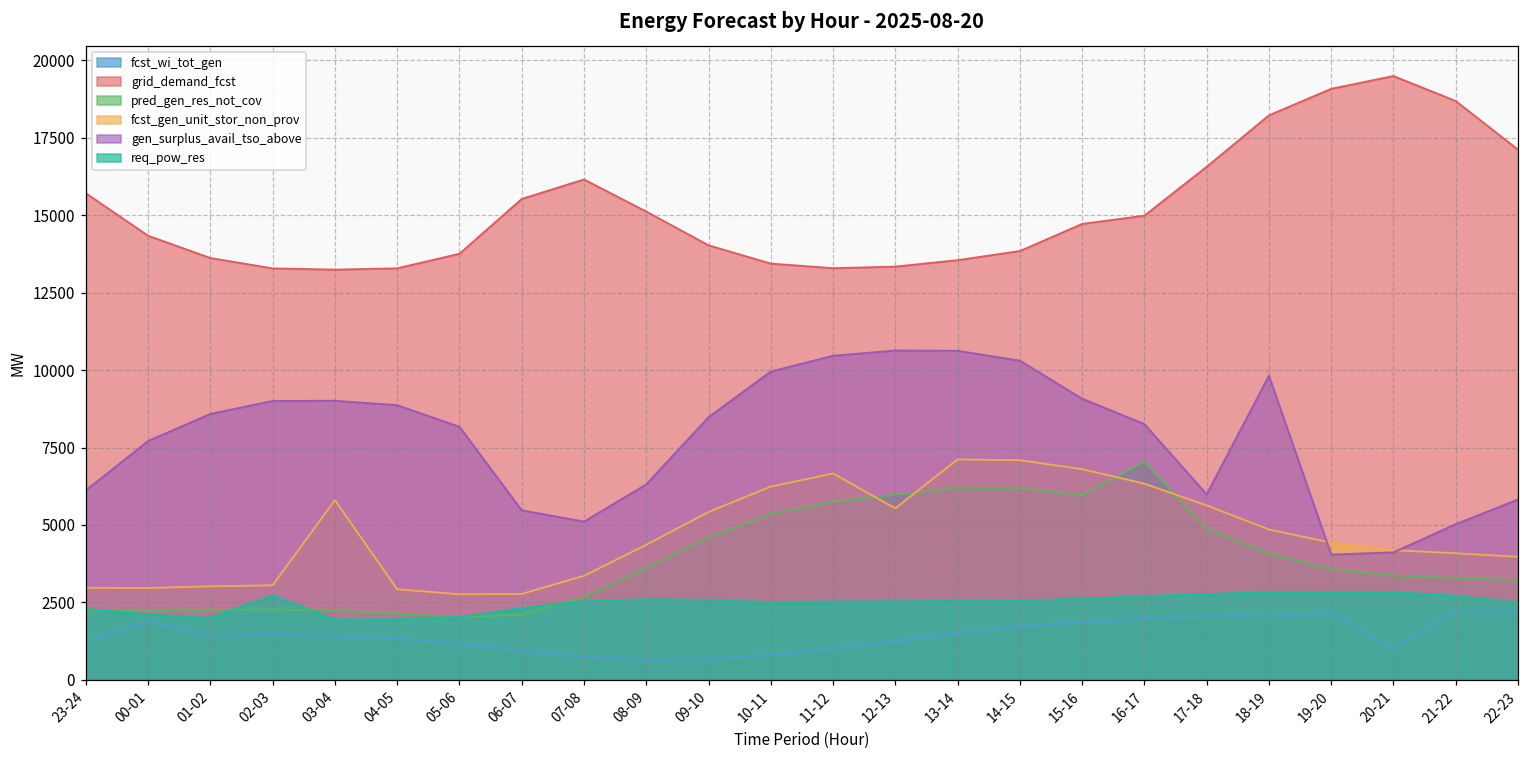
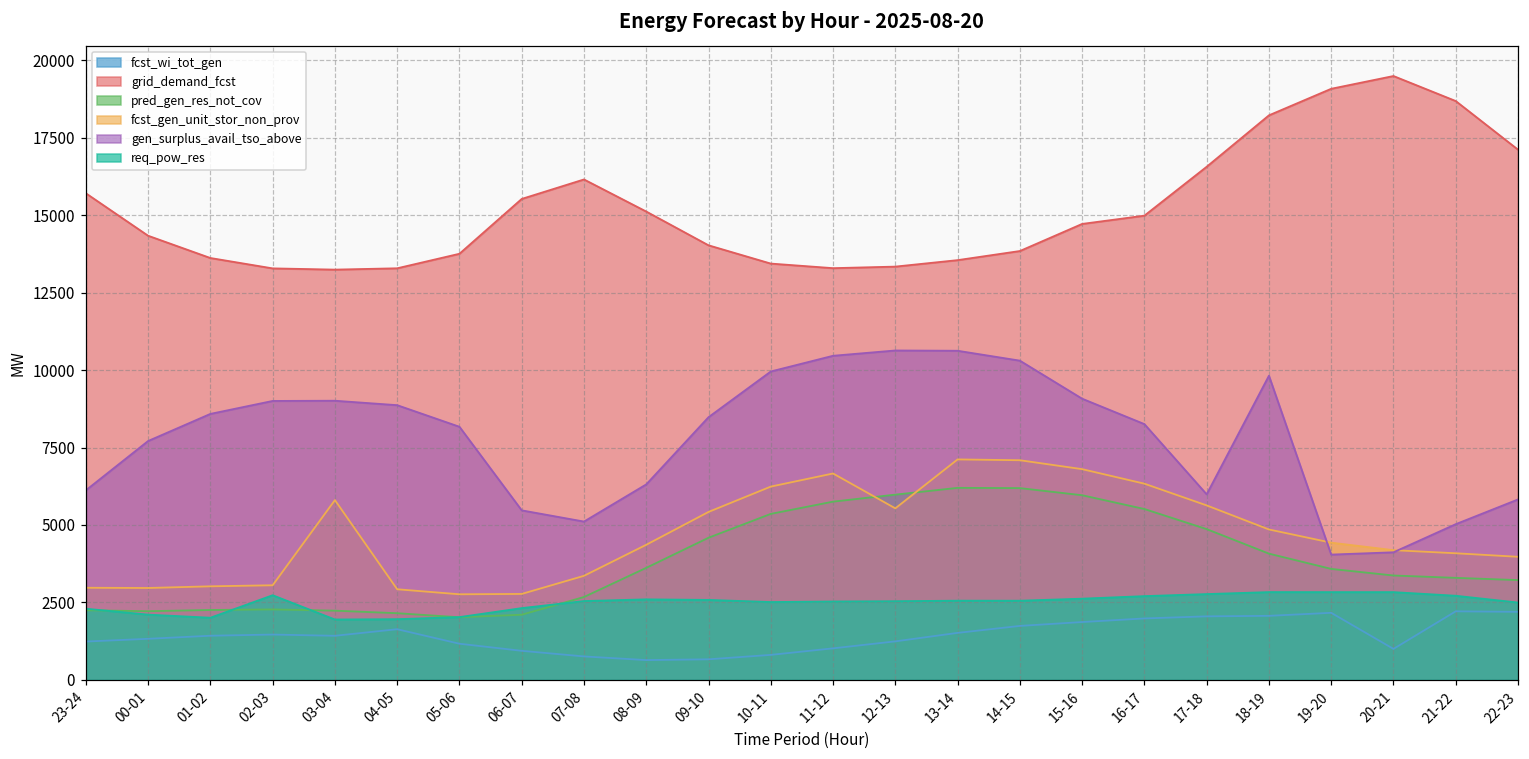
fcst_wi_tot_gen, 00-01: 1900 -> 1300
fcst_wi_tot_gen, 04-05: 1300 -> 1600
pred_gen_res_not_cov, 16-17: 7000 -> 5500
